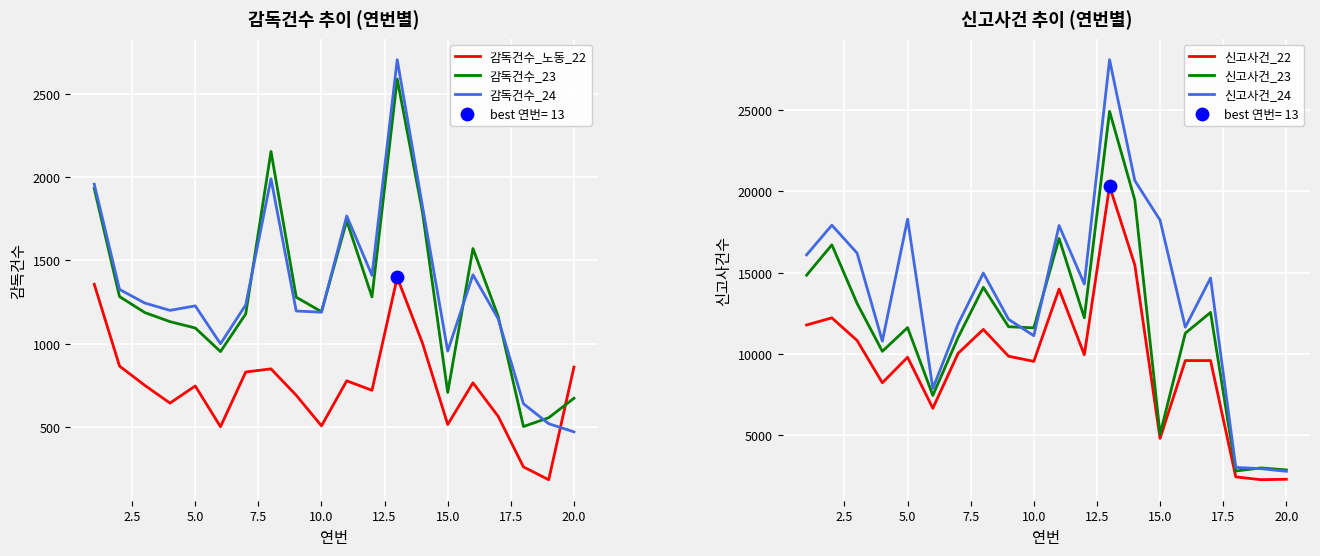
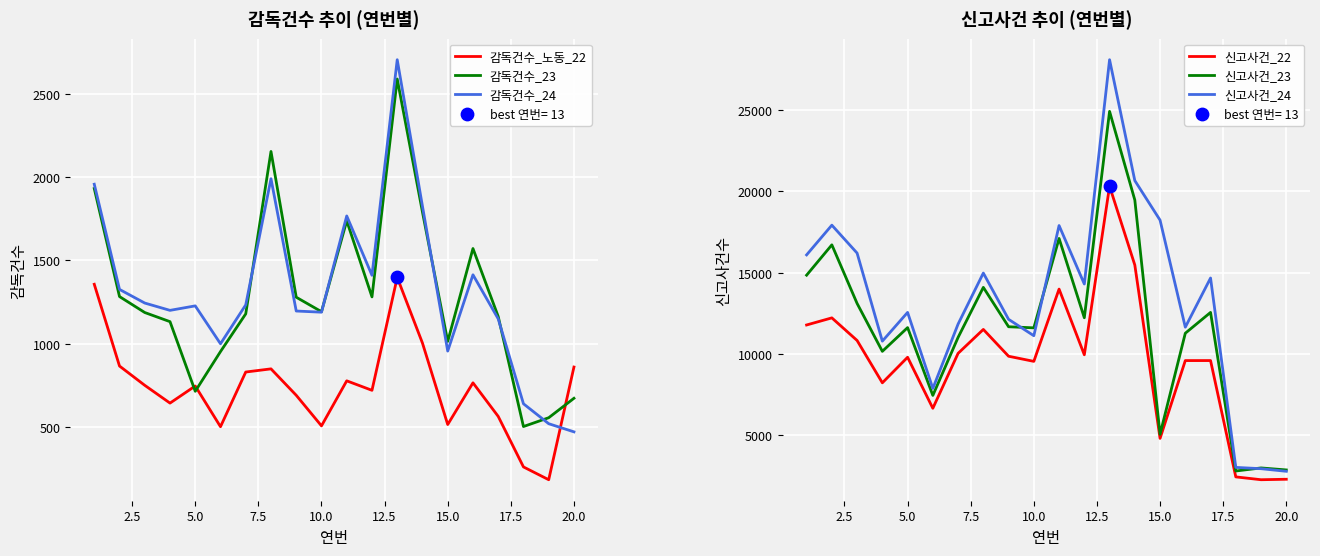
감독건수 추이 (연번별), 감독건수_23, 5.0: 1090 -> 710
감독건수 추이 (연번별), 감독건수_23, 15.0: 710 -> 1010
신고사건 추이 (연번별), 신고사건_24, 5.0: 18300 -> 12600
